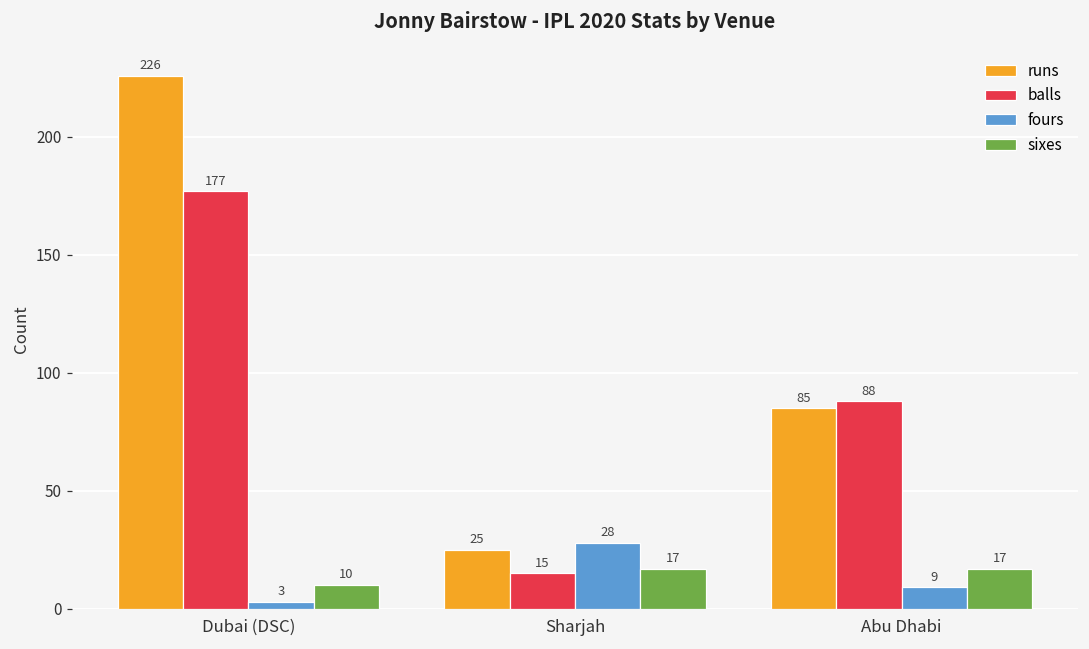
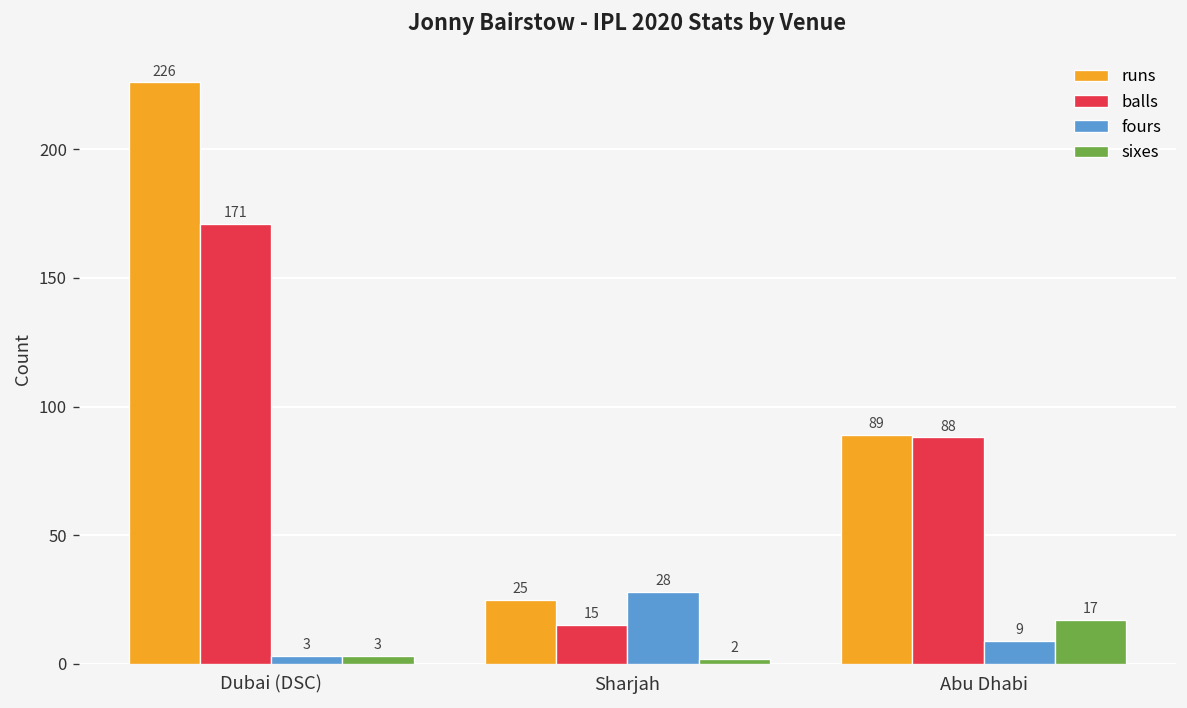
balls, Dubai (DSC): 177 -> 171
sixes, Dubai (DSC): 10 -> 3
sixes, Sharjah: 17 -> 2
runs, Abu Dhabi: 85 -> 89
